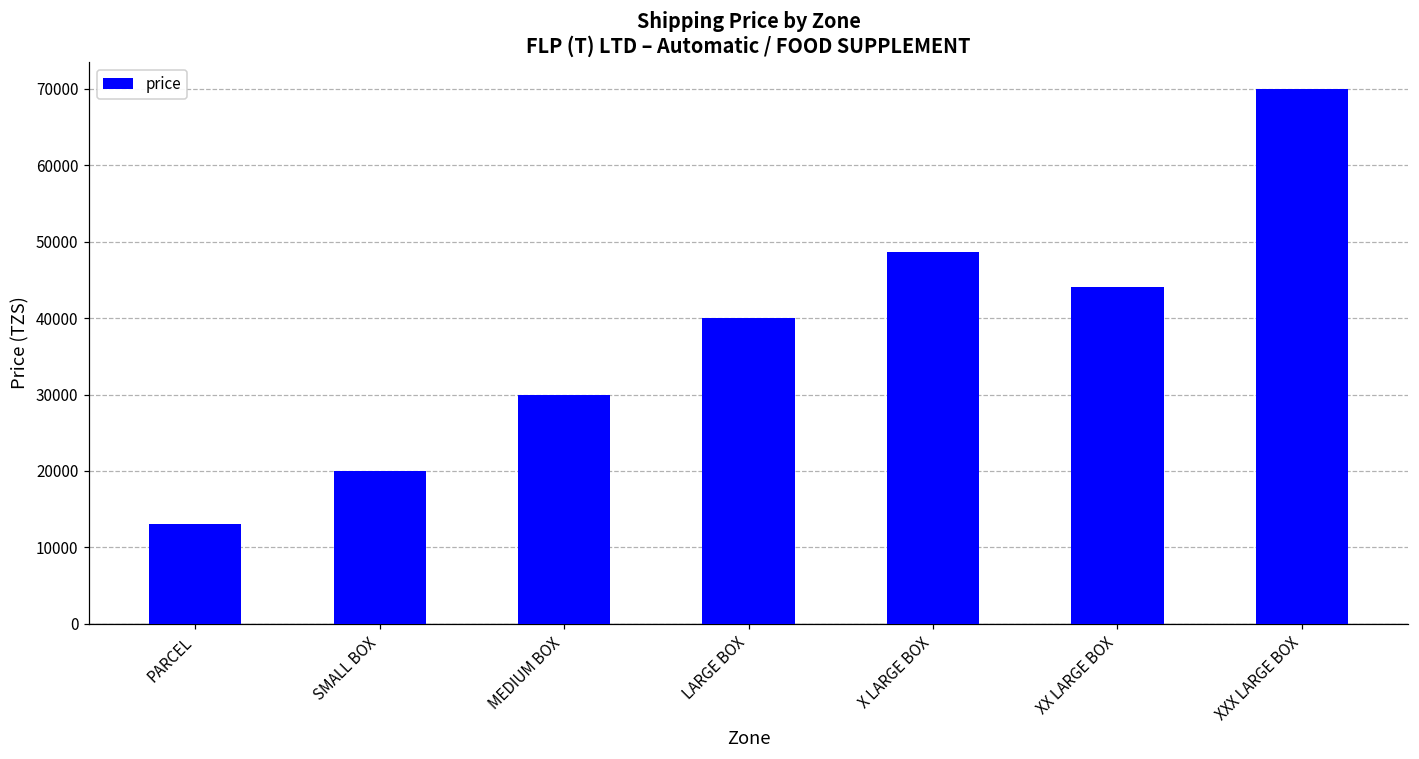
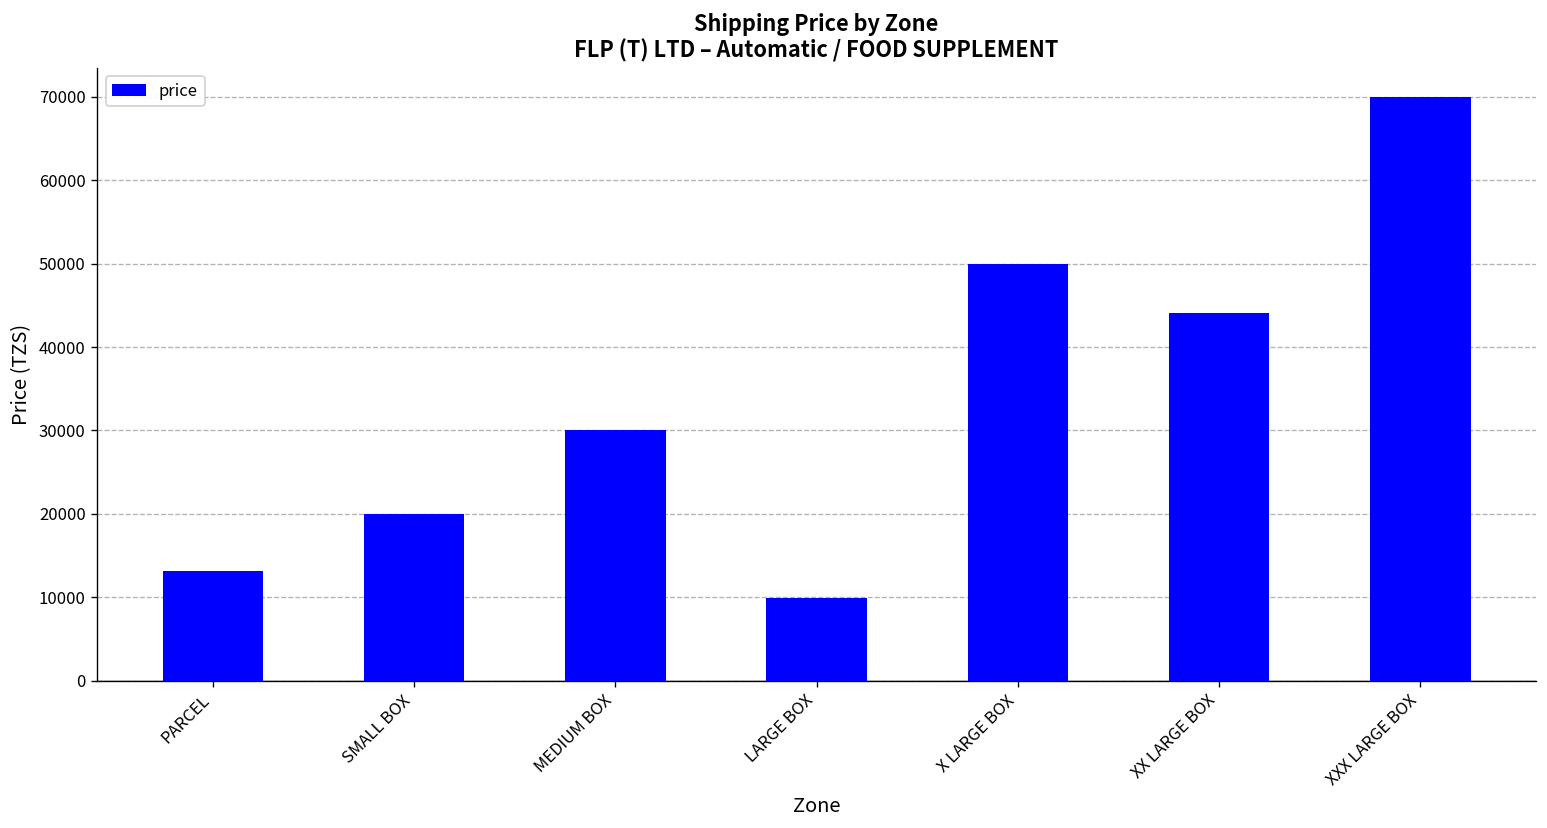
LARGE BOX: 40000 -> 10000
X LARGE BOX: 49000 -> 50000
